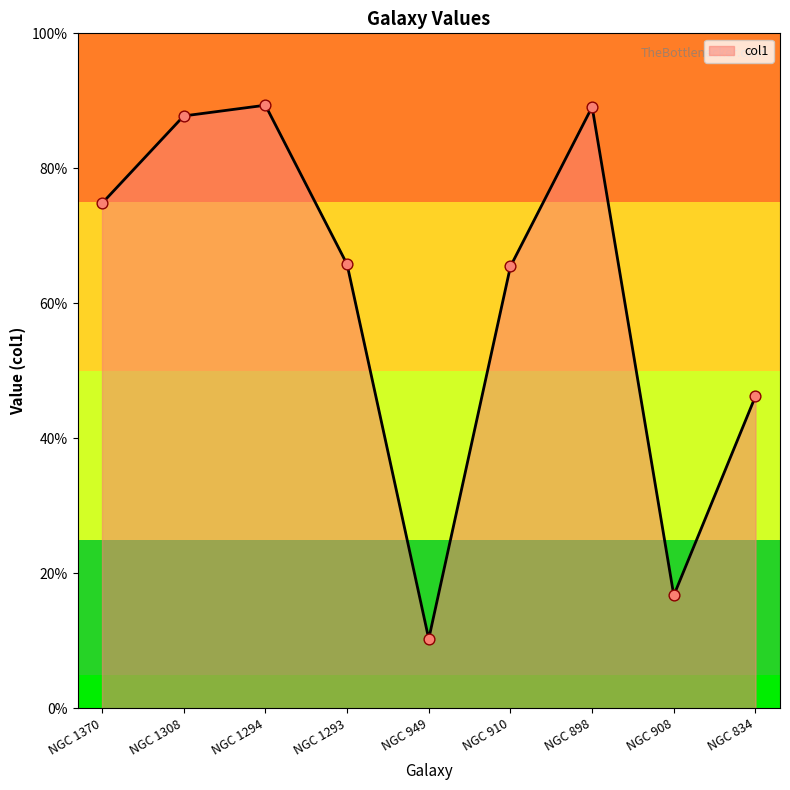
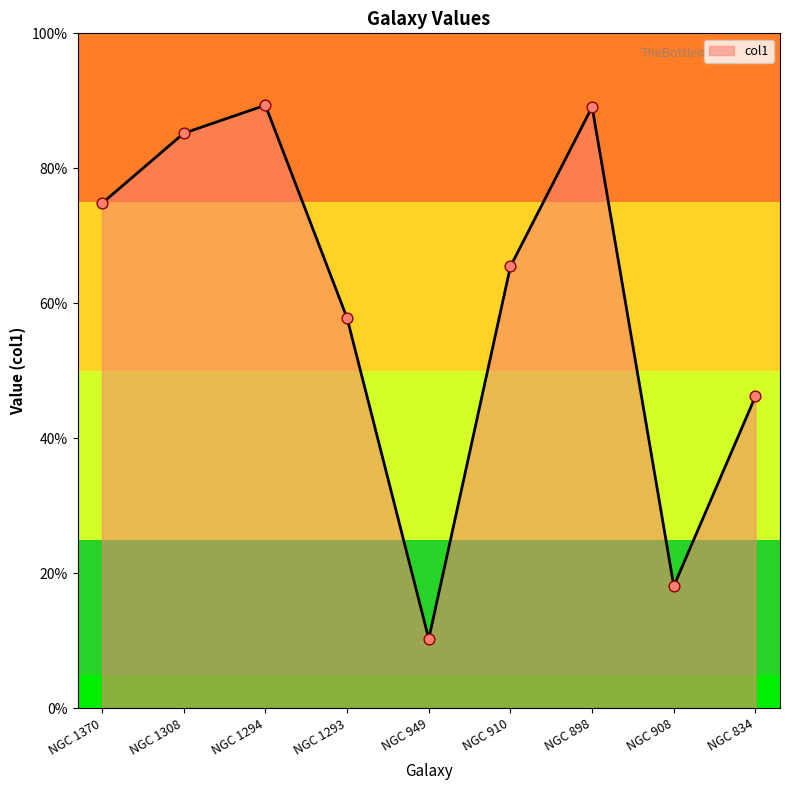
NGC 1308: 88% -> 85%
NGC 1293: 66% -> 58%
NGC 908: 17% -> 18%
